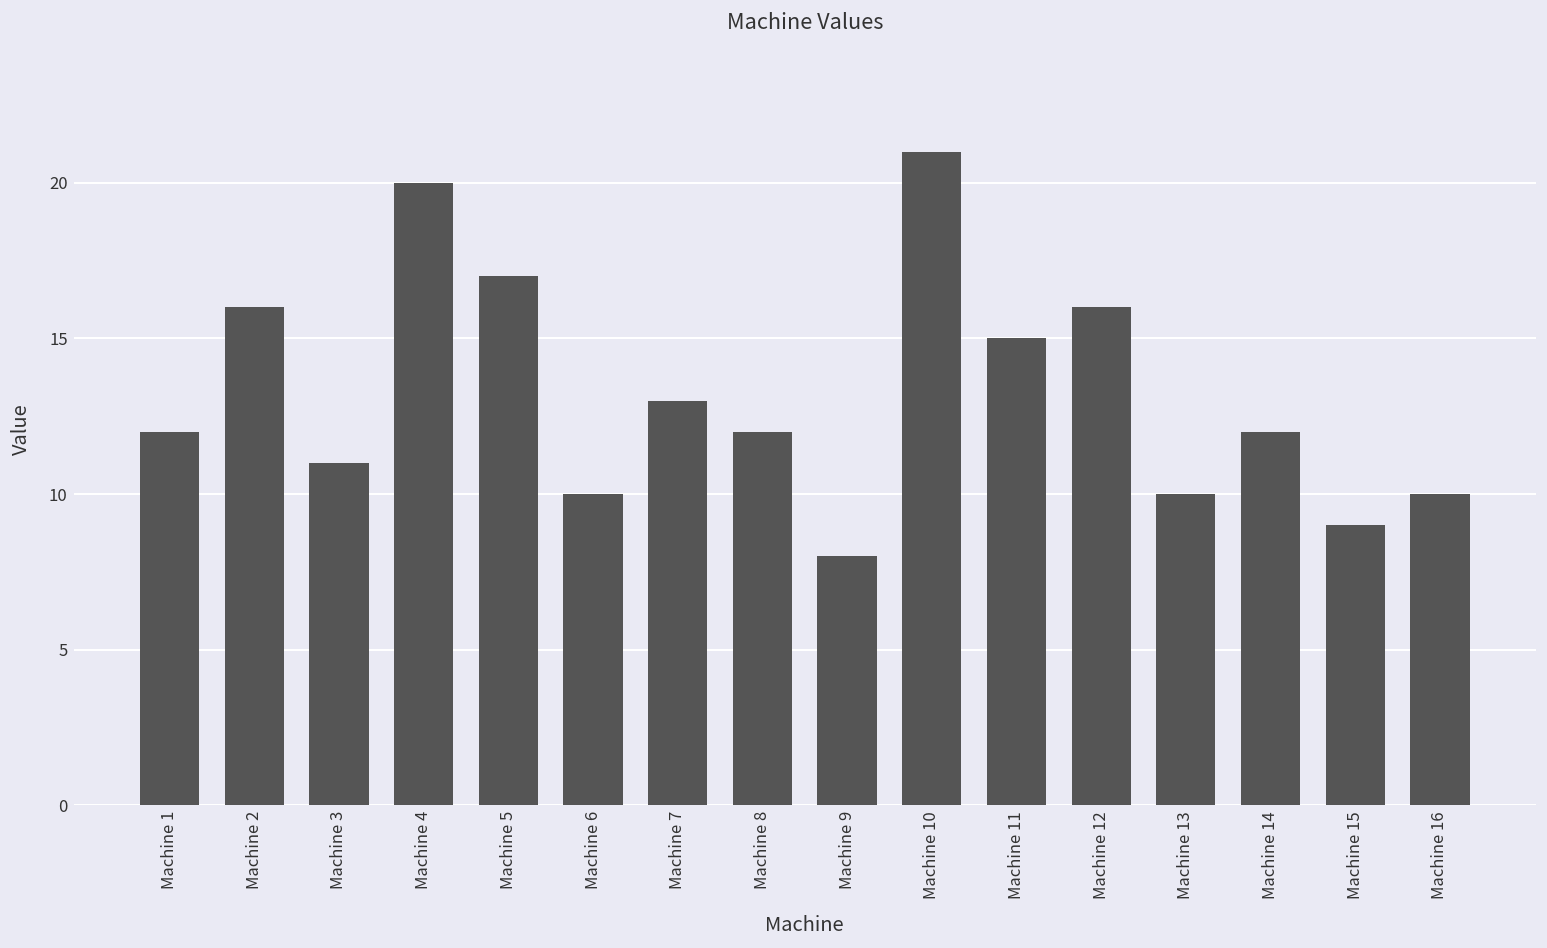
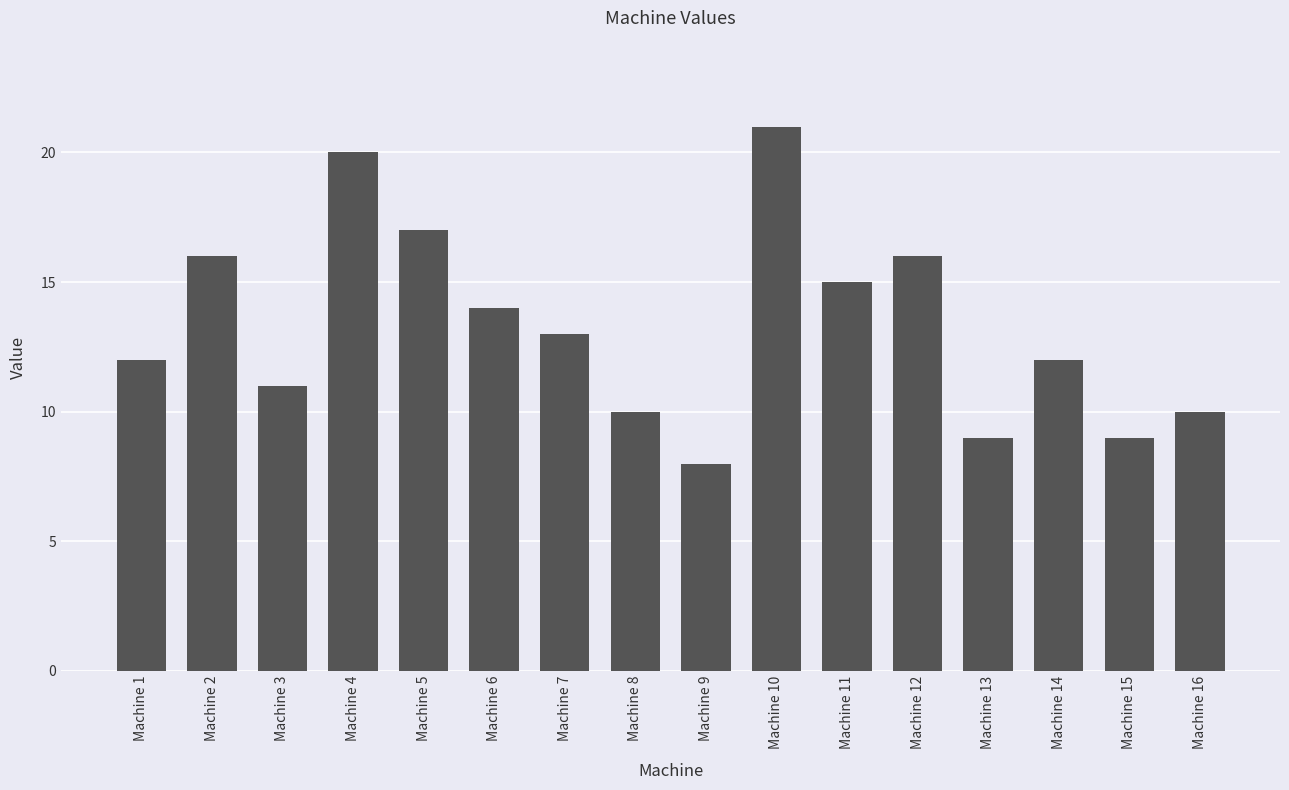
Machine 6: 10 -> 14
Machine 8: 12 -> 10
Machine 13: 10 -> 9
